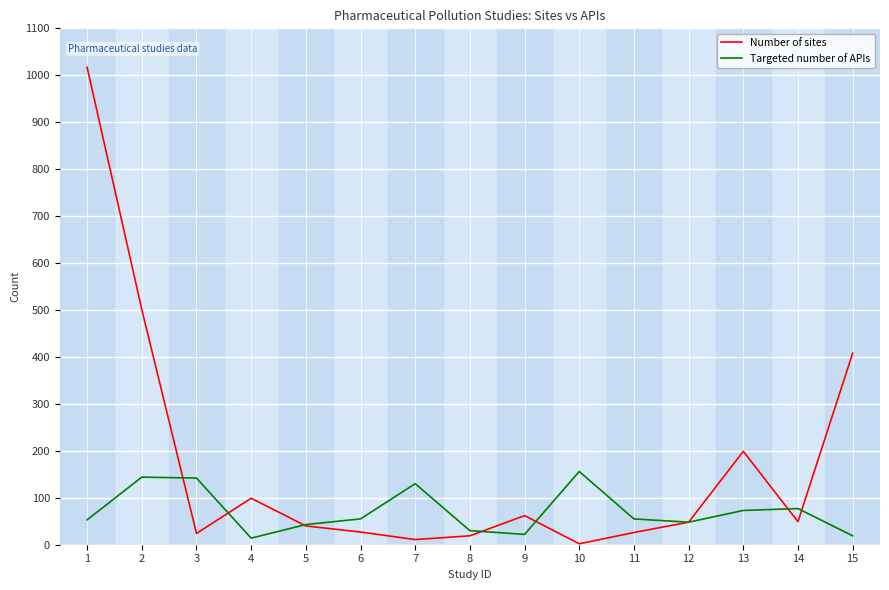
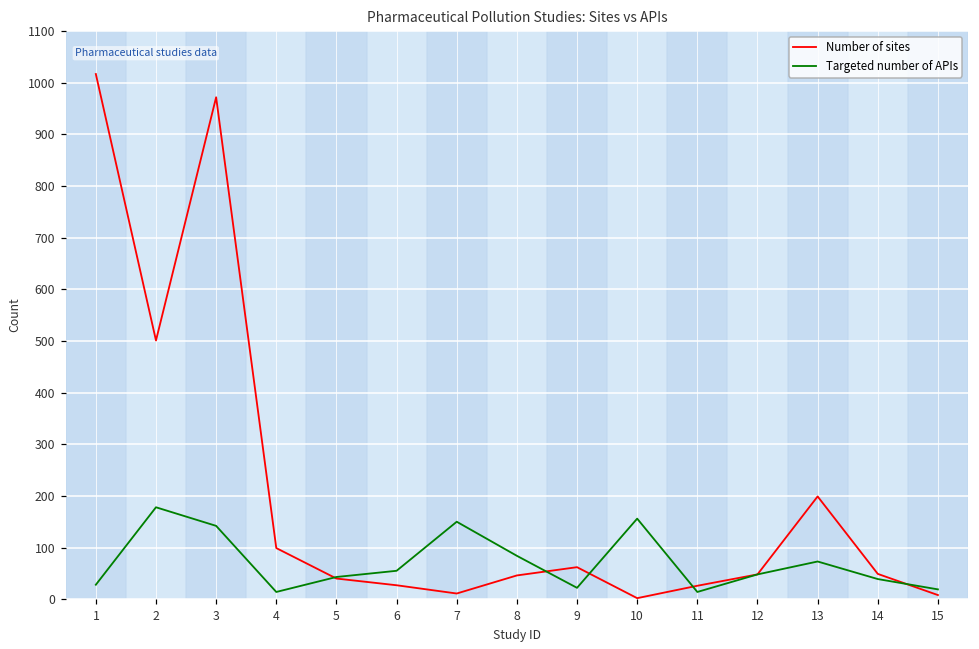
Targeted number of APIs, 1: 50 -> 30
Targeted number of APIs, 2: 140 -> 180
Number of sites, 3: 20 -> 970
Targeted number of APIs, 7: 130 -> 150
Number of sites, 8: 20 -> 50
Targeted number of APIs, 8: 30 -> 80
Targeted number of APIs, 11: 60 -> 10
Targeted number of APIs, 14: 80 -> 40
Number of sites, 15: 410 -> 10
